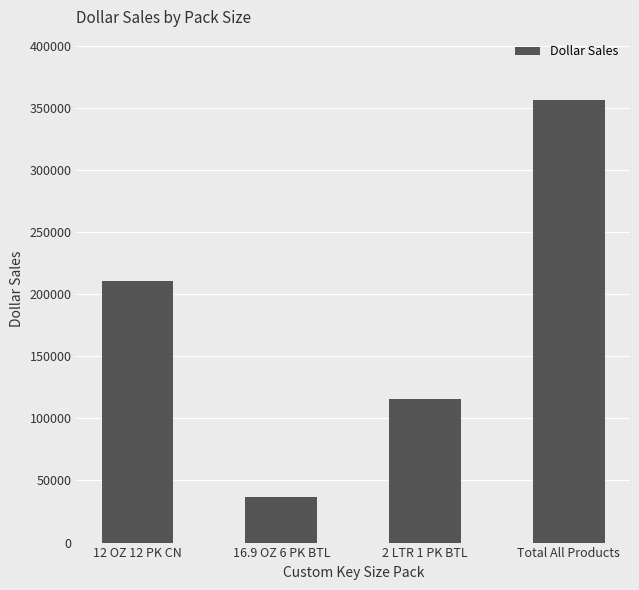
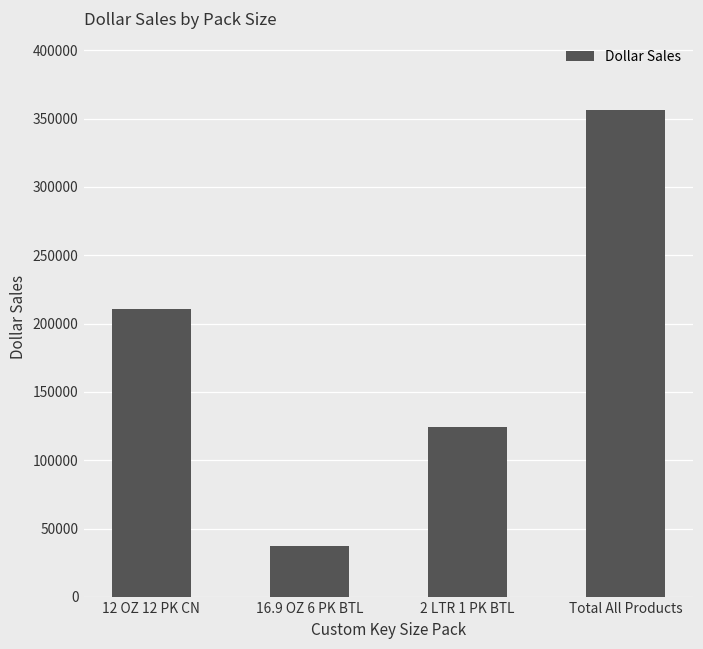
2 LTR 1 PK BTL: 115000 -> 124000
